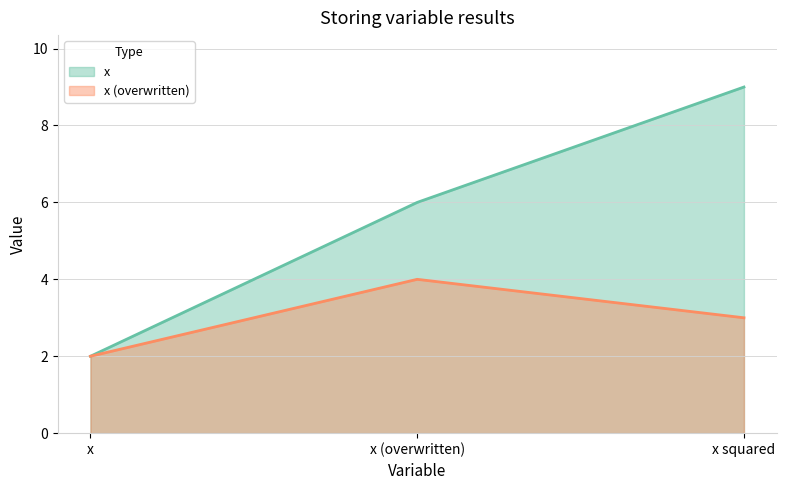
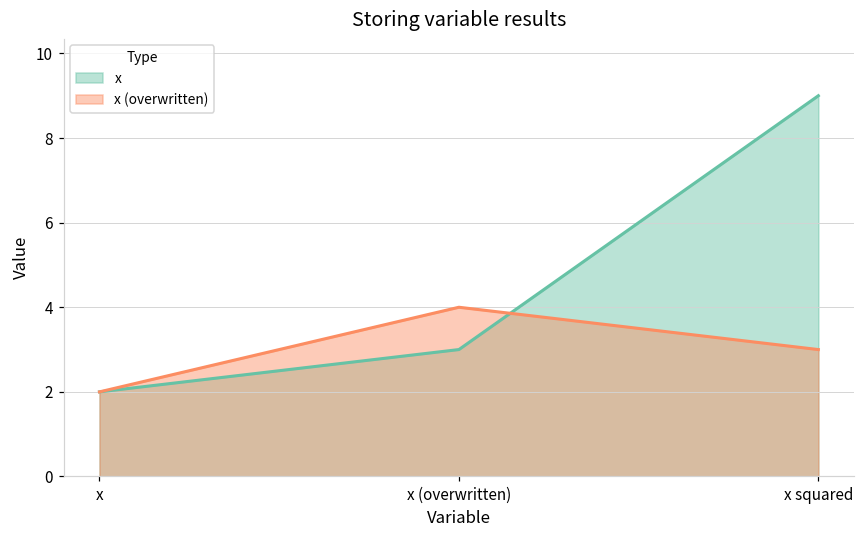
x, x (overwritten): 6 -> 3
